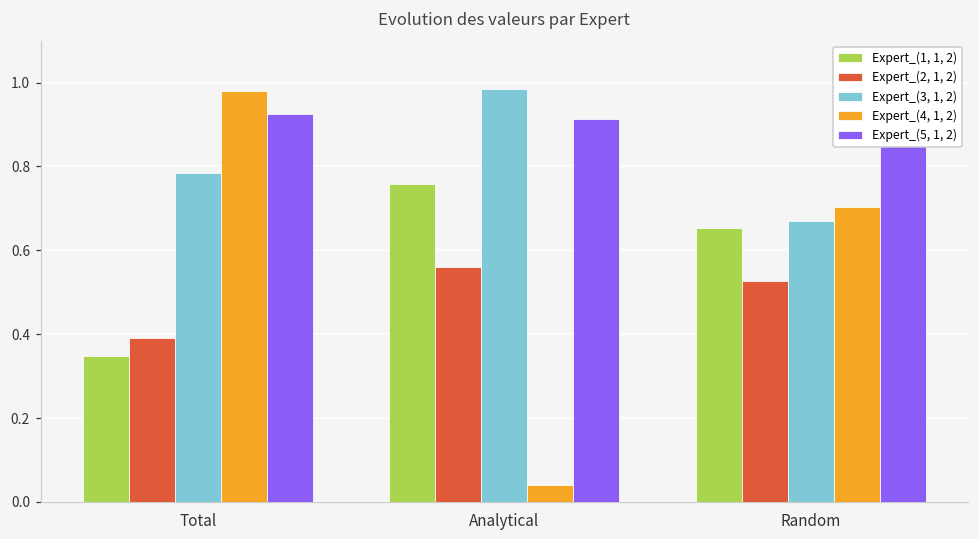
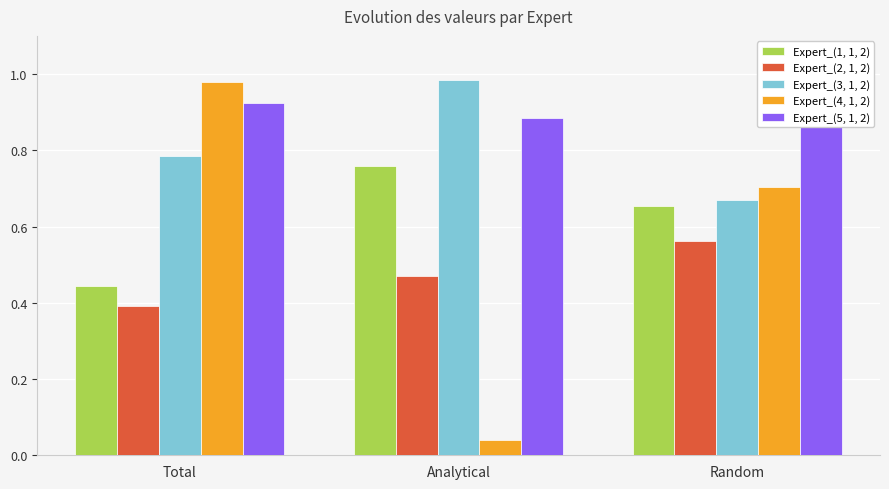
Expert_(1, 1, 2), Total: 0.35 -> 0.44
Expert_(2, 1, 2), Analytical: 0.56 -> 0.47
Expert_(5, 1, 2), Analytical: 0.91 -> 0.88
Expert_(2, 1, 2), Random: 0.53 -> 0.56
